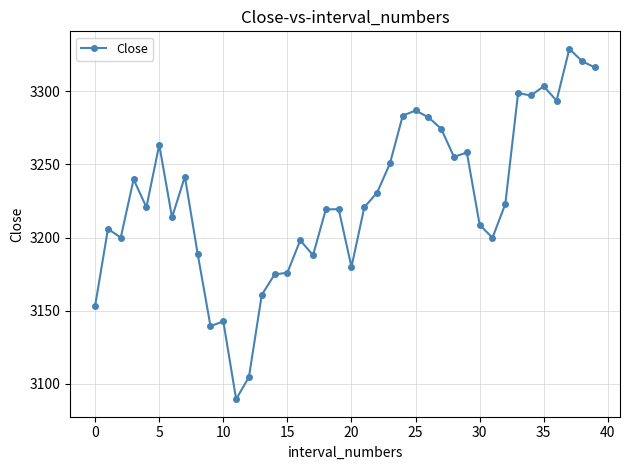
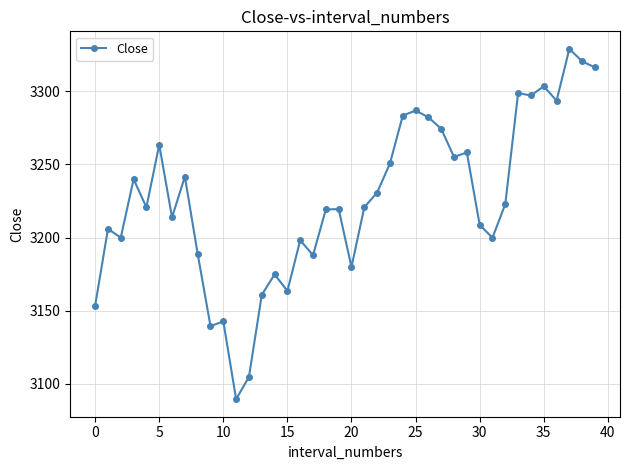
15: 3176 -> 3164
